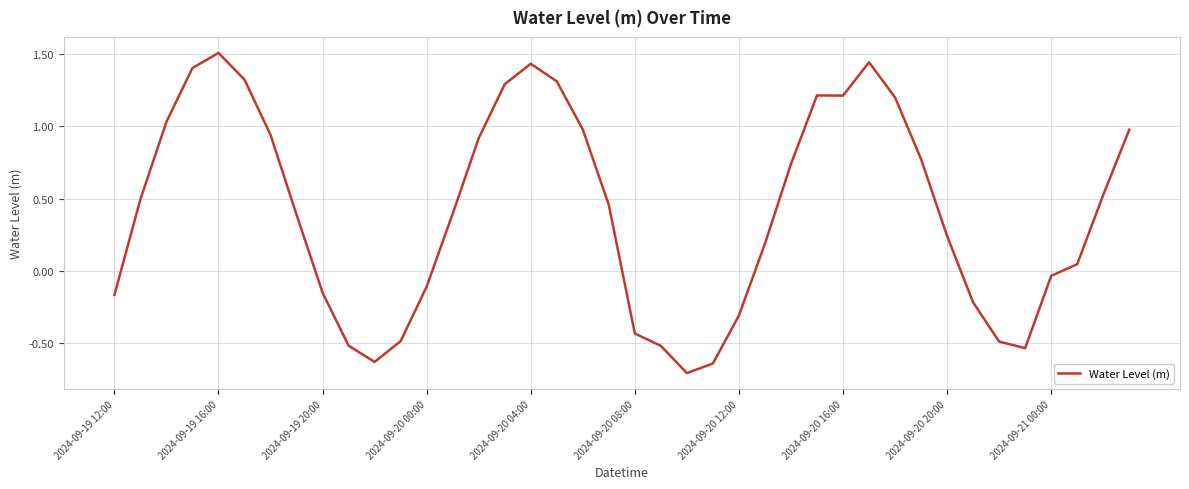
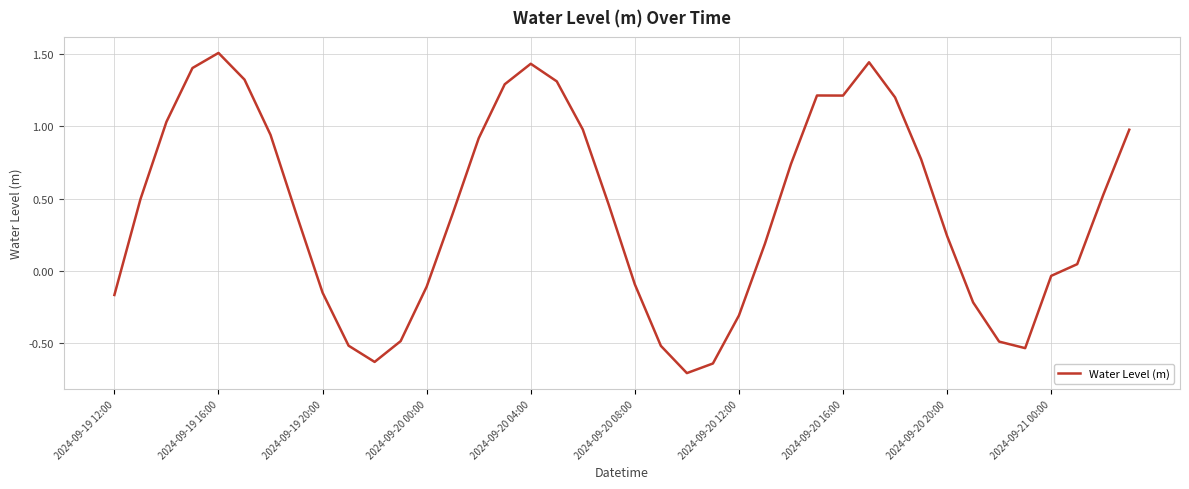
2024-09-20 08:00: -0.43 -> -0.09
